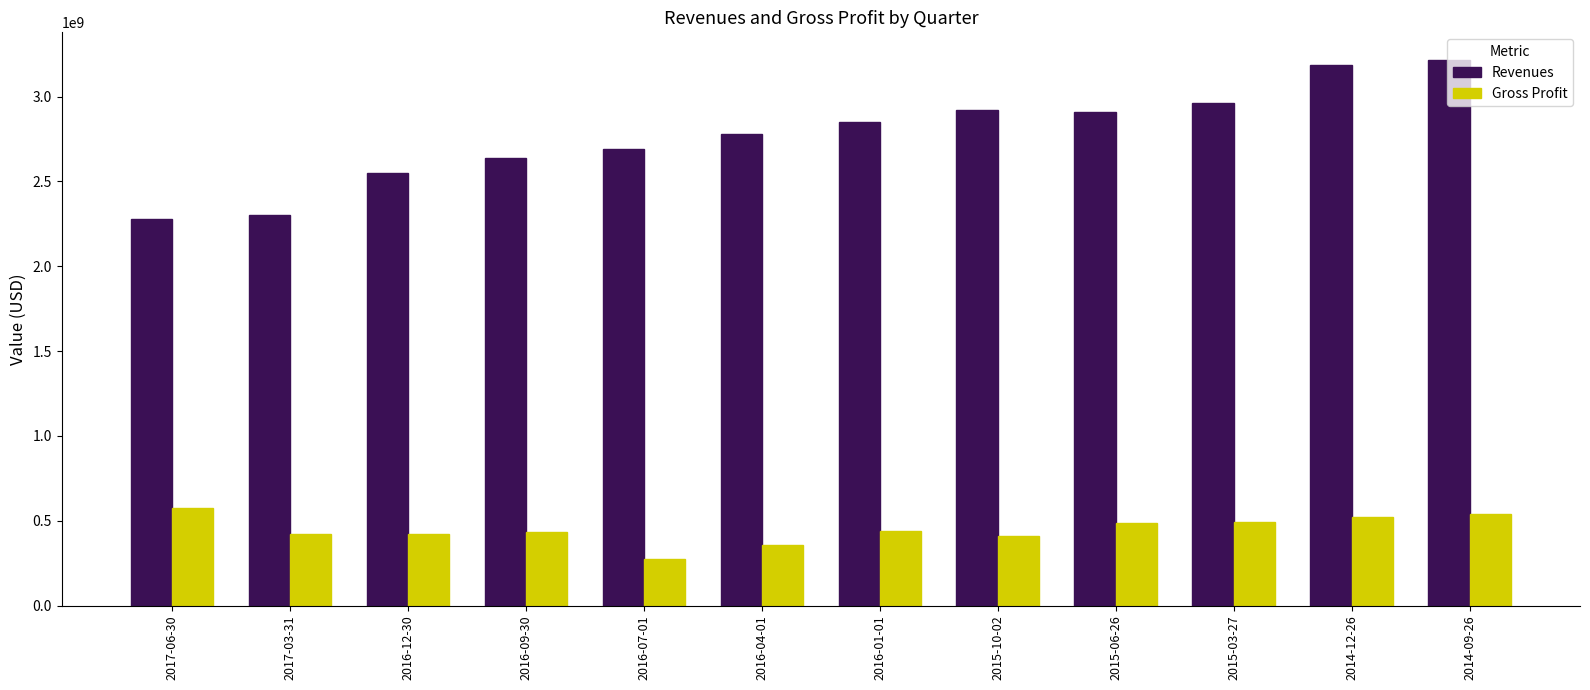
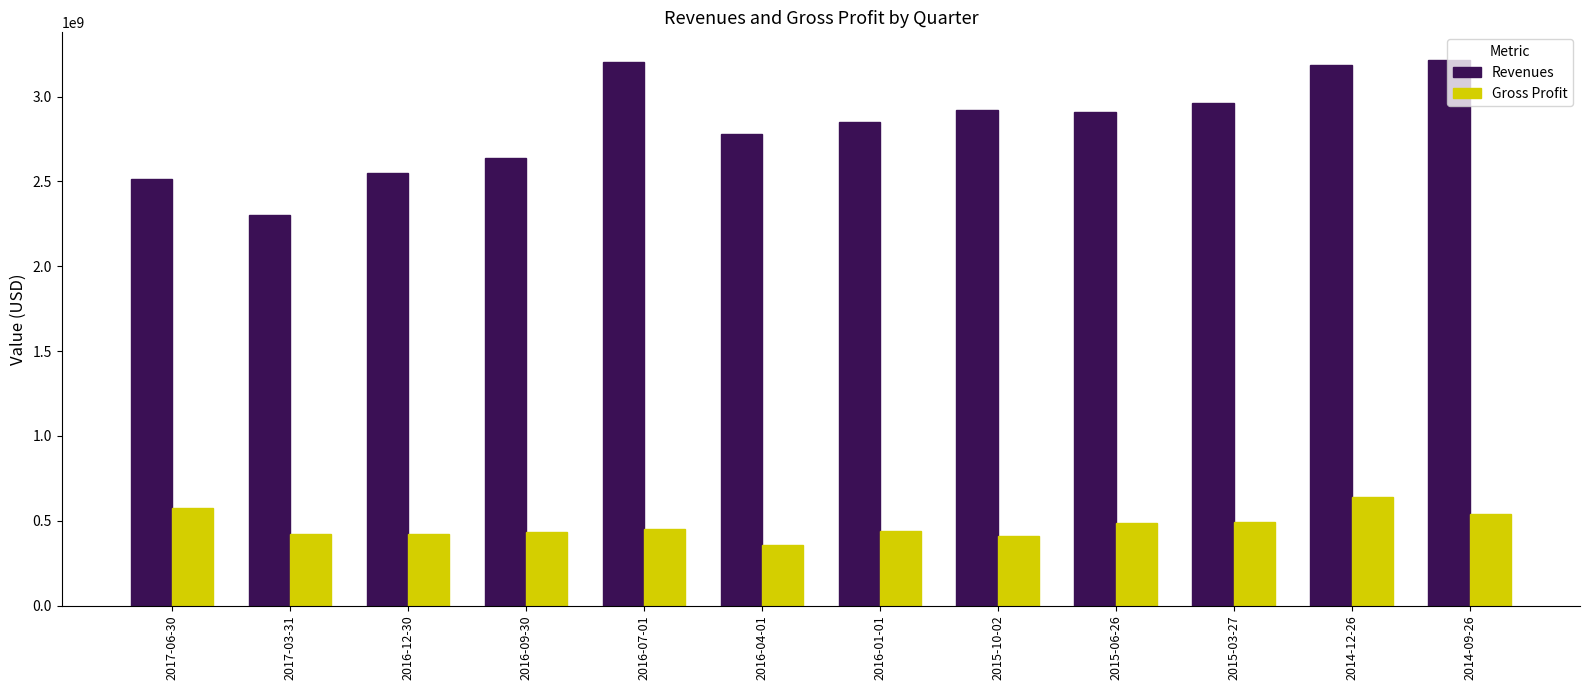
Revenues, 2017-06-30: 2280000000 -> 2510000000
Revenues, 2016-07-01: 2690000000 -> 3210000000
Gross Profit, 2016-07-01: 270000000 -> 450000000
Gross Profit, 2014-12-26: 520000000 -> 640000000
